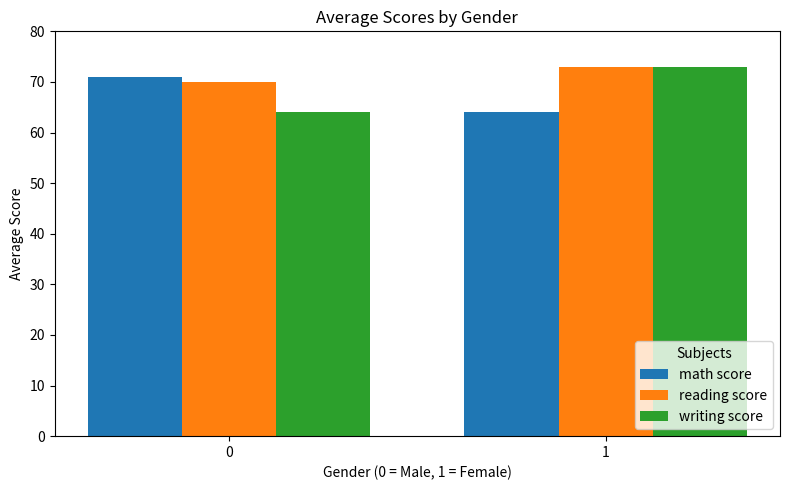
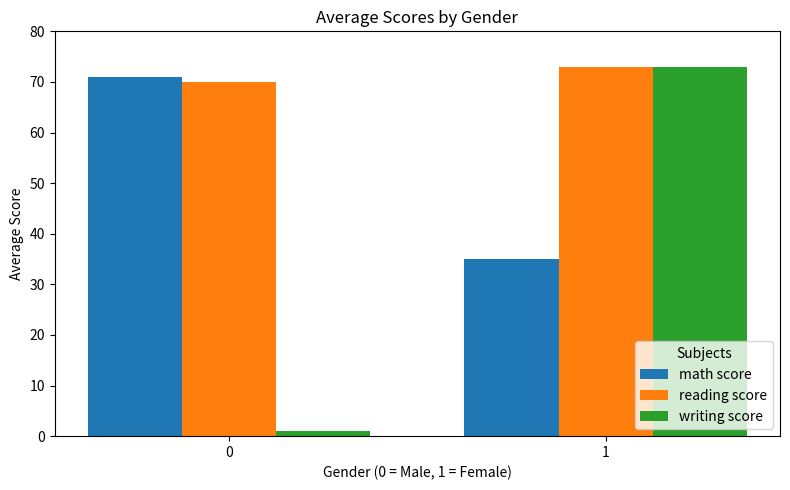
writing score, 0: 64 -> 1
math score, 1: 64 -> 35
